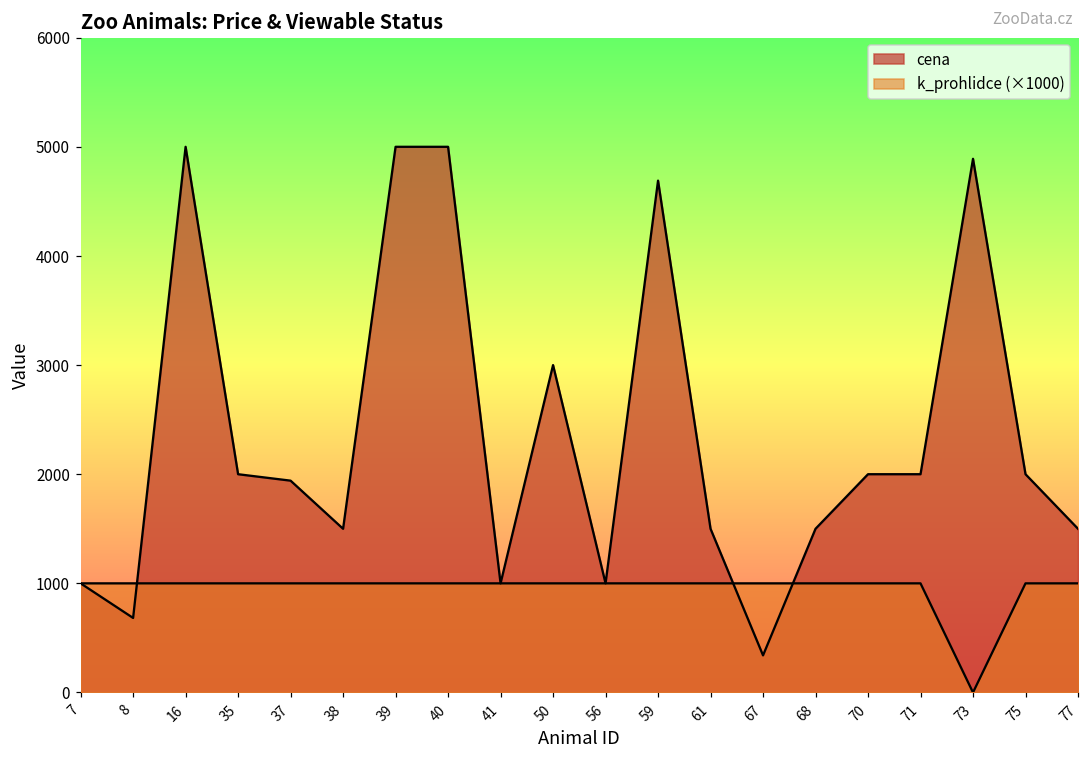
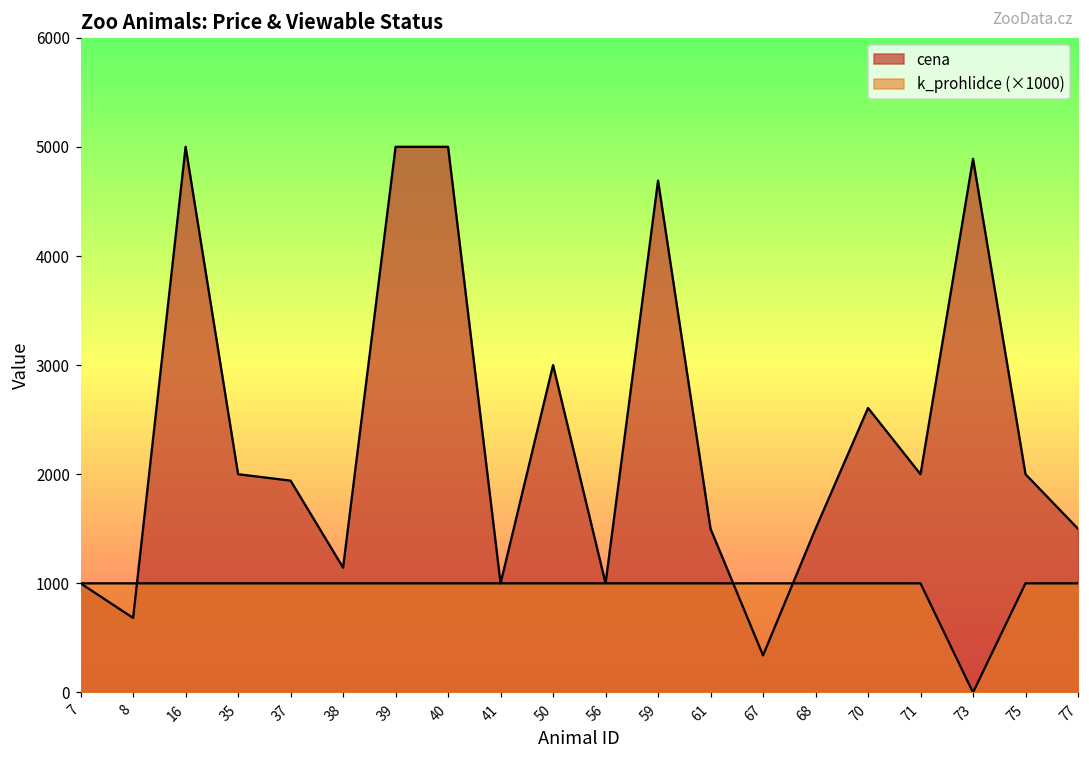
cena, 38: 1500 -> 1100
cena, 70: 2000 -> 2600
